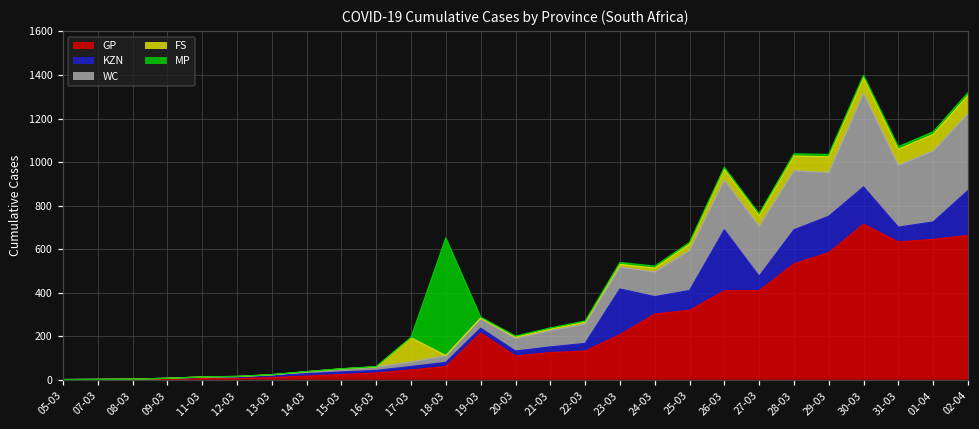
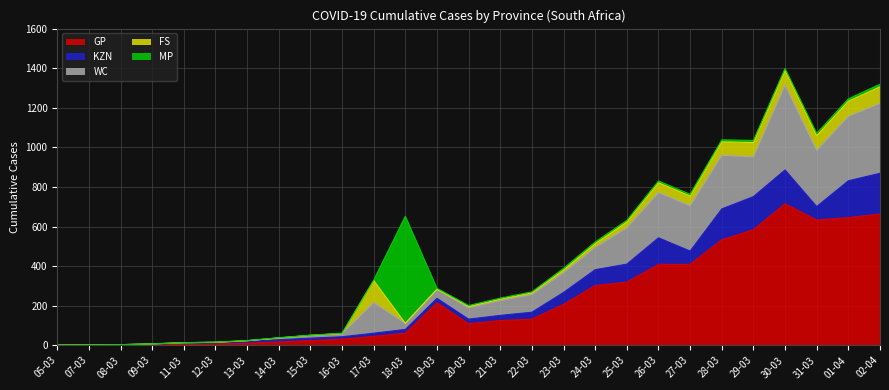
WC, 17-03: 20 -> 160
KZN, 23-03: 210 -> 60
KZN, 26-03: 280 -> 130
KZN, 01-04: 80 -> 190
